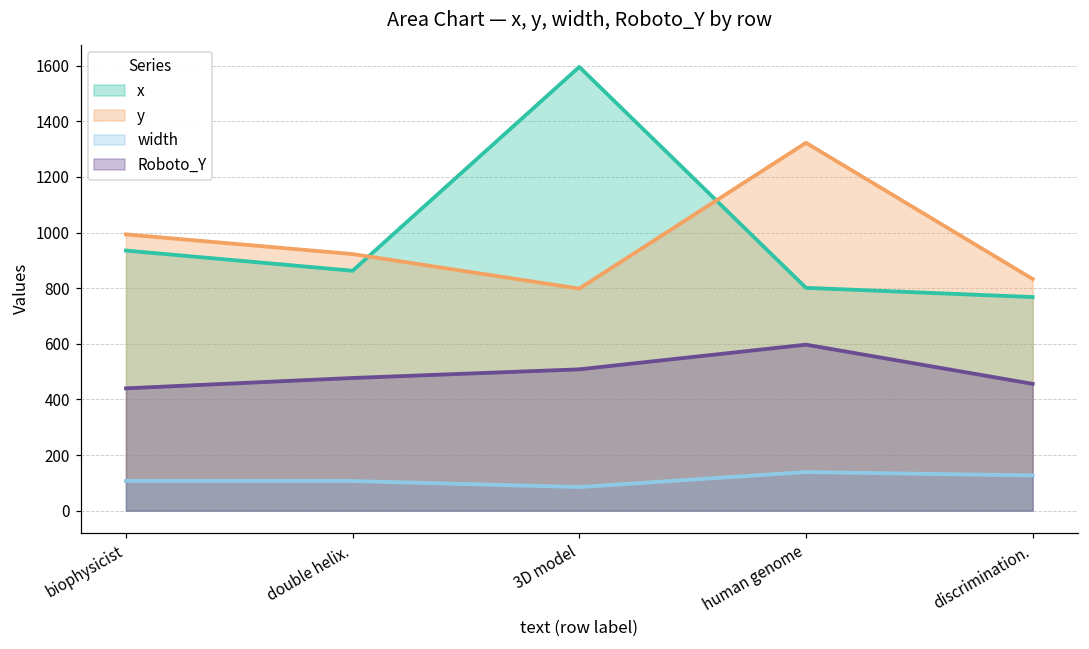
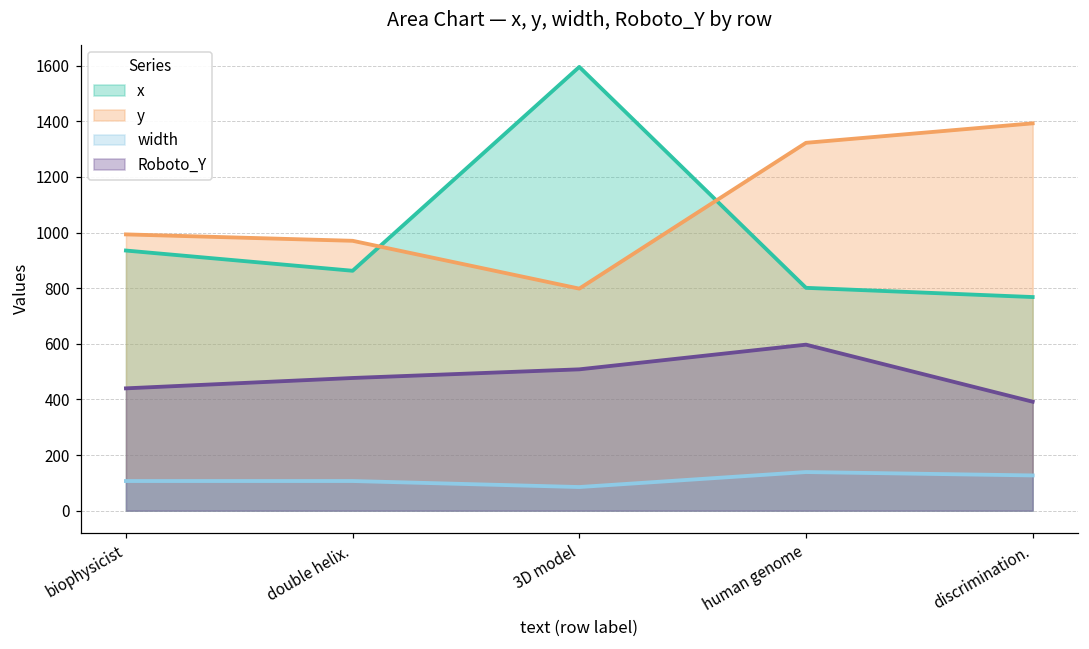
y, double helix.: 920 -> 970
y, discrimination.: 830 -> 1390
Roboto_Y, discrimination.: 460 -> 390
